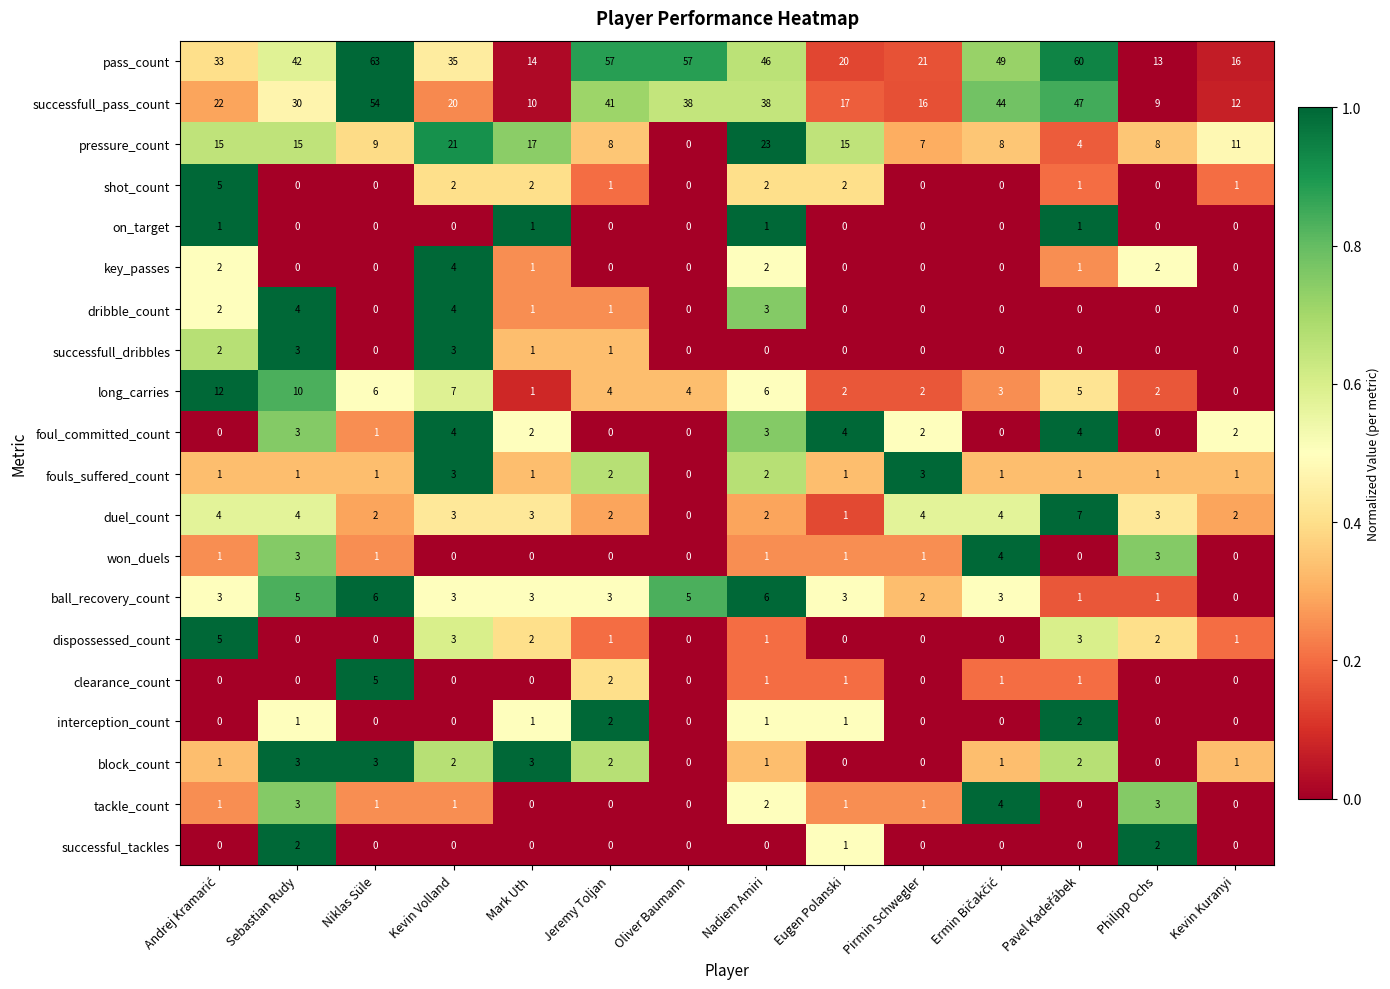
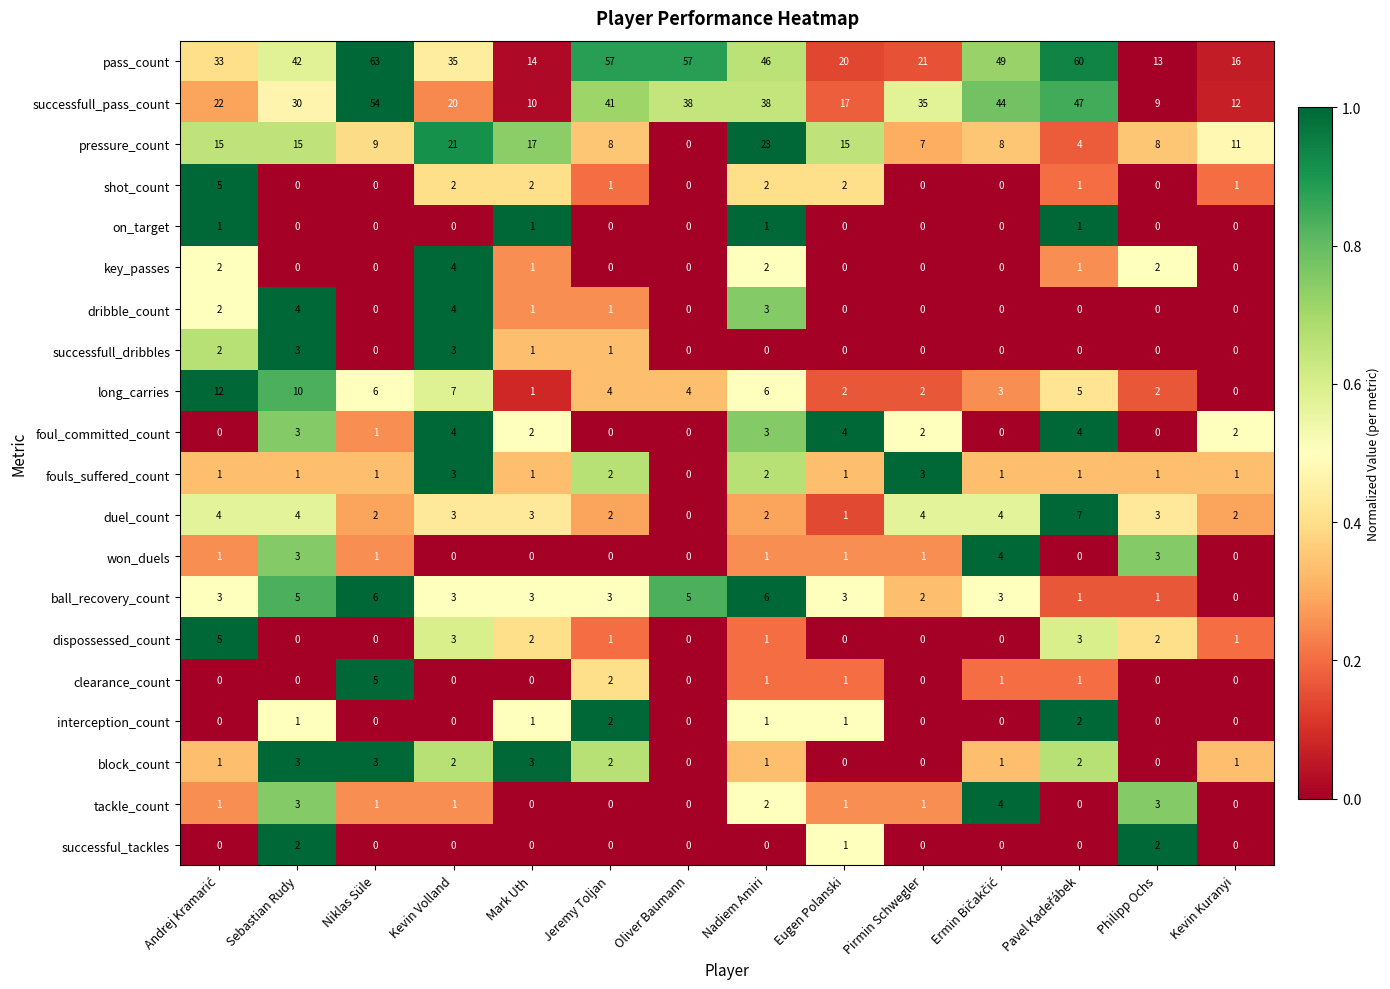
successfull_pass_count, Pirmin Schwegler: 16 -> 35
